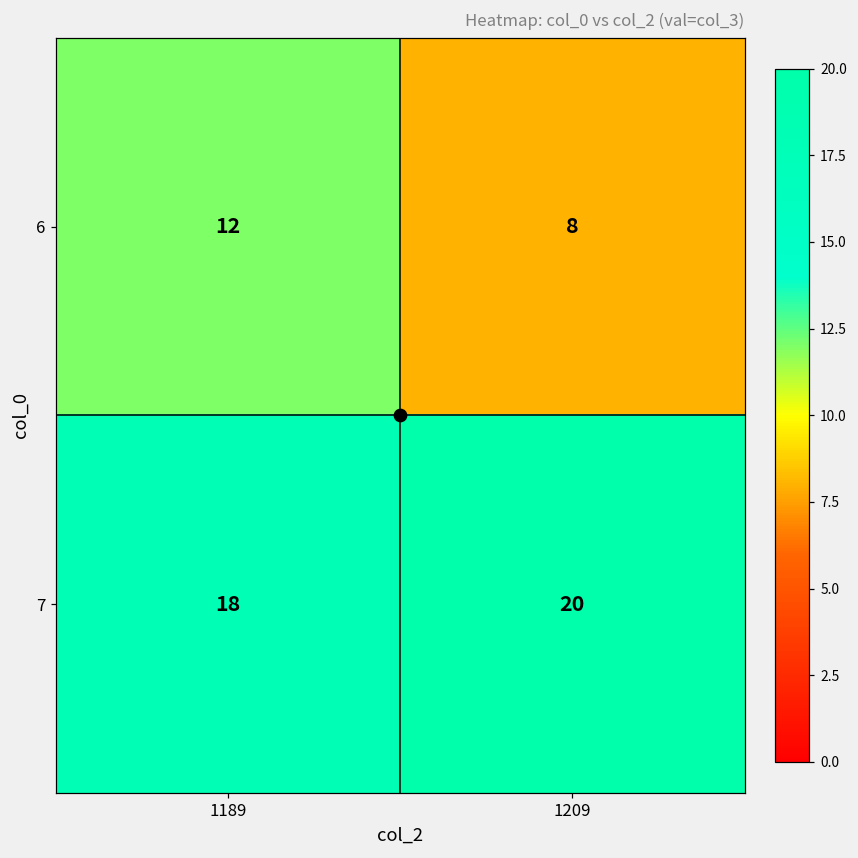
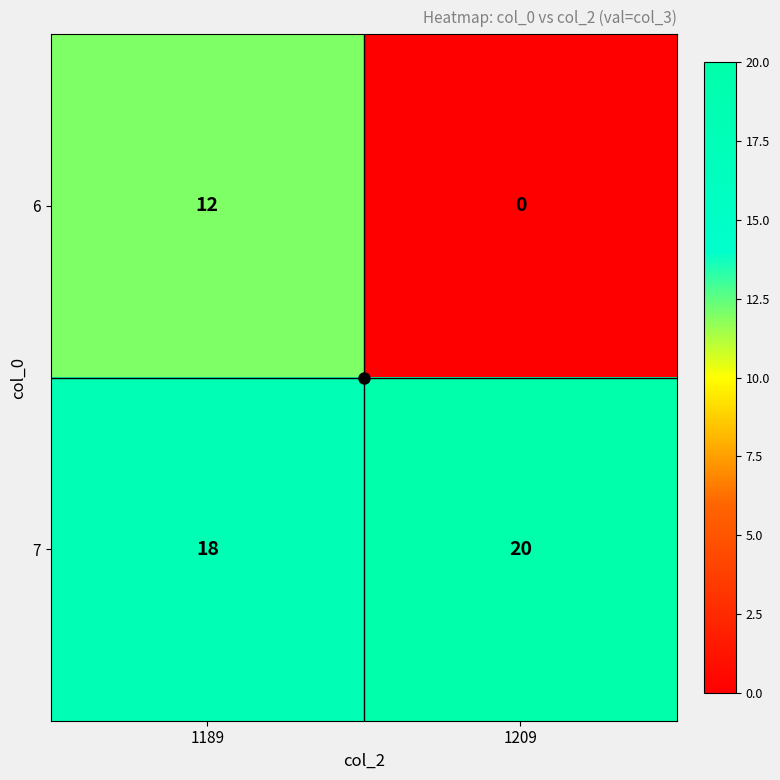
6, 1209: 8 -> 0
